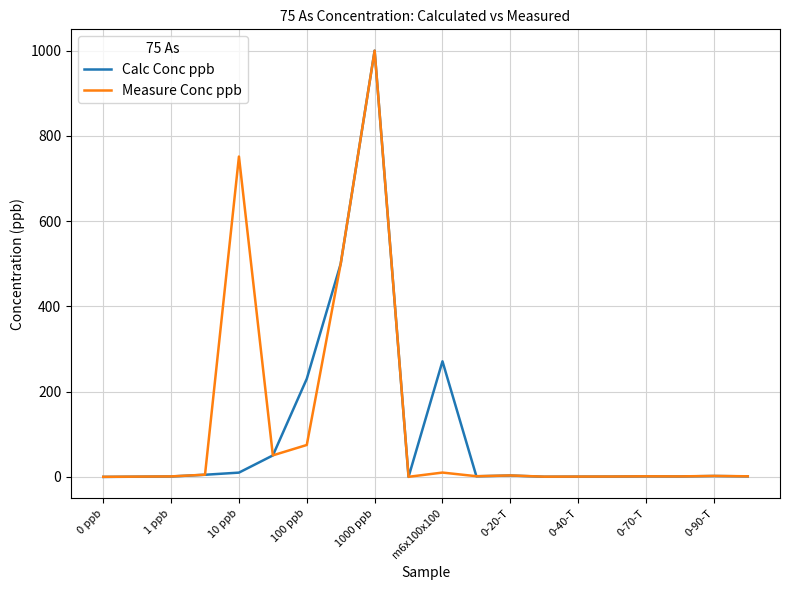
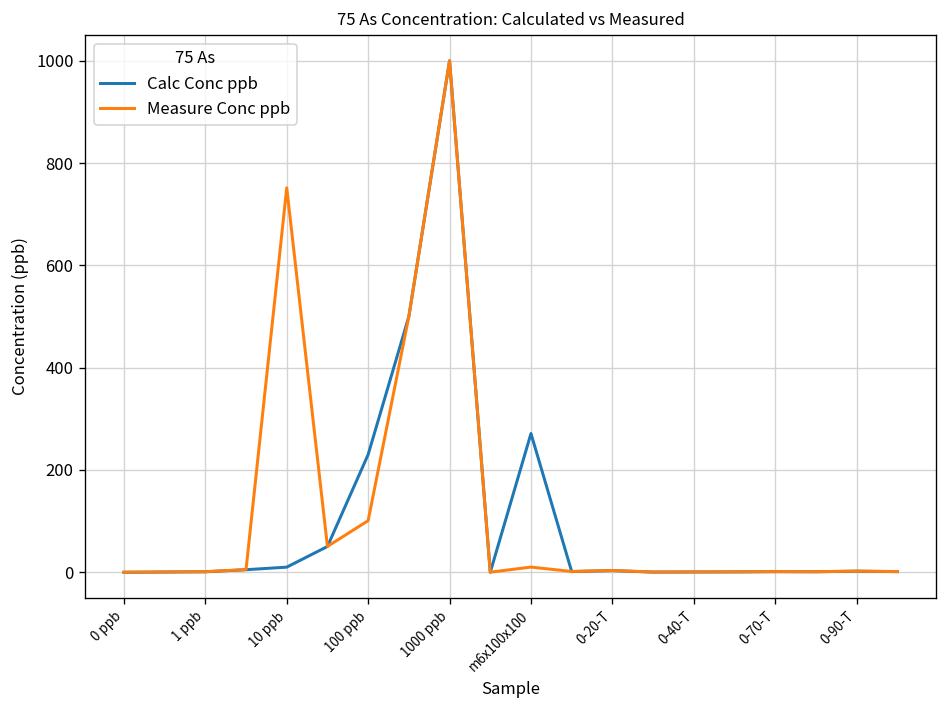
Measure Conc ppb, 100 ppb: 70 -> 100
